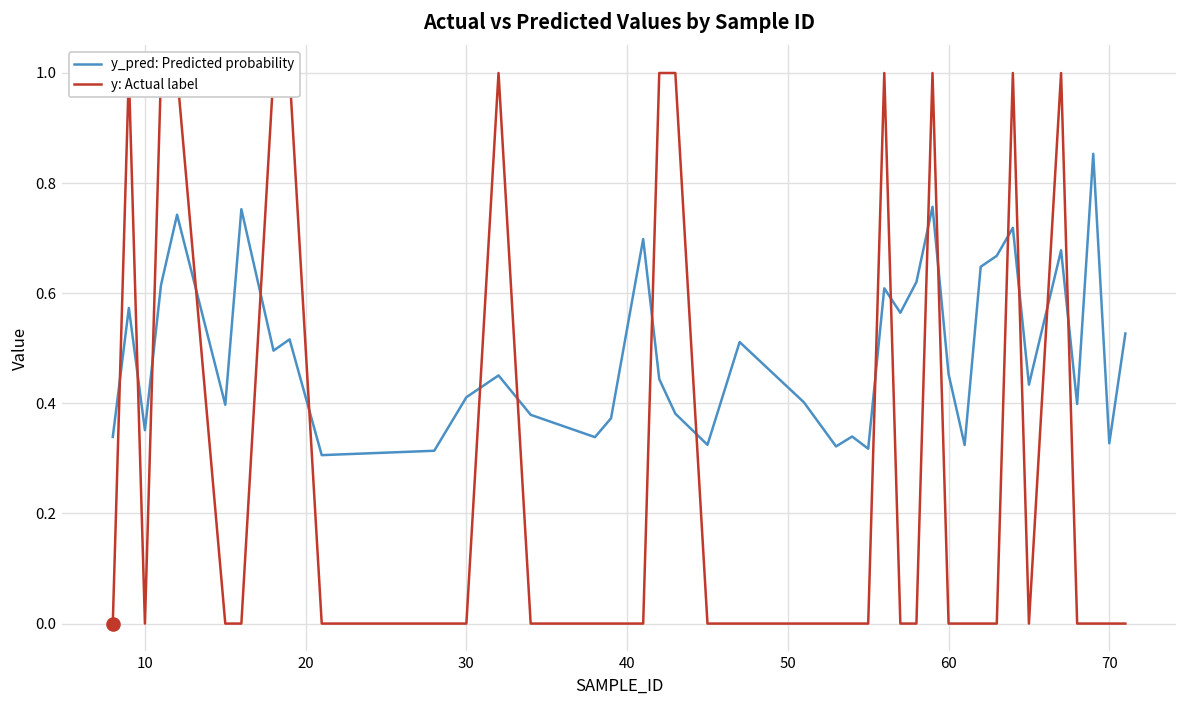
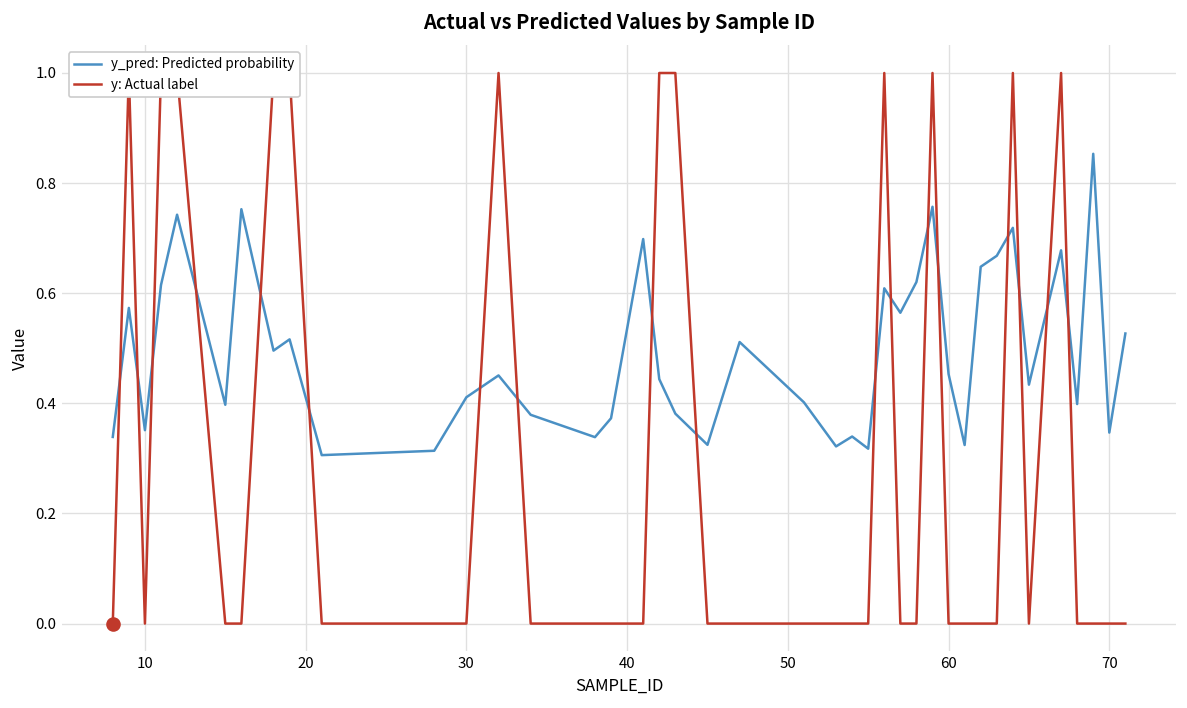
y_pred: Predicted probability, 70: 0.33 -> 0.35
